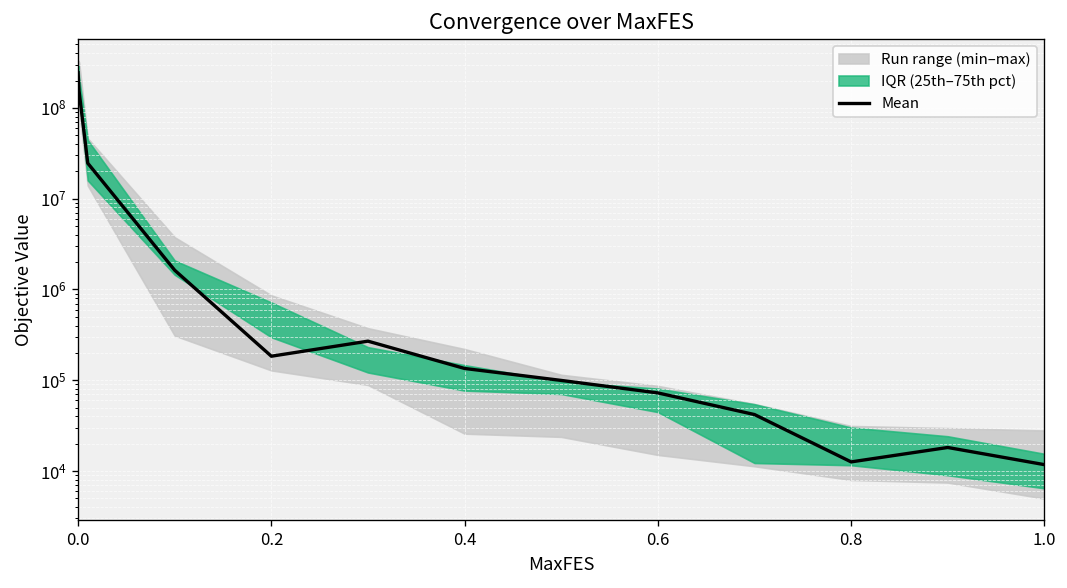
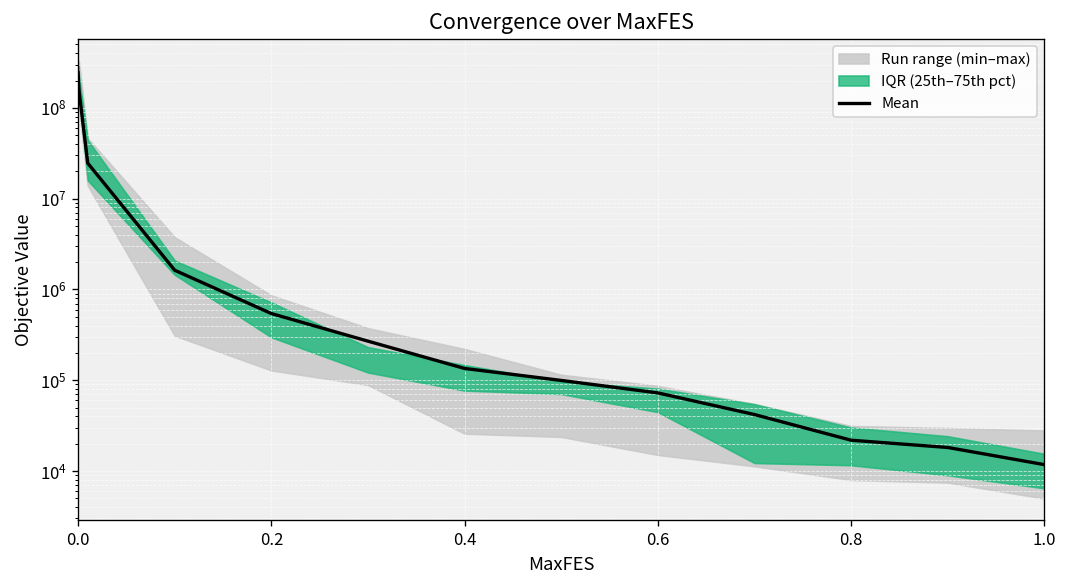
Mean, 0.2: 180000 -> 500000
Mean, 0.8: 13000 -> 22000
